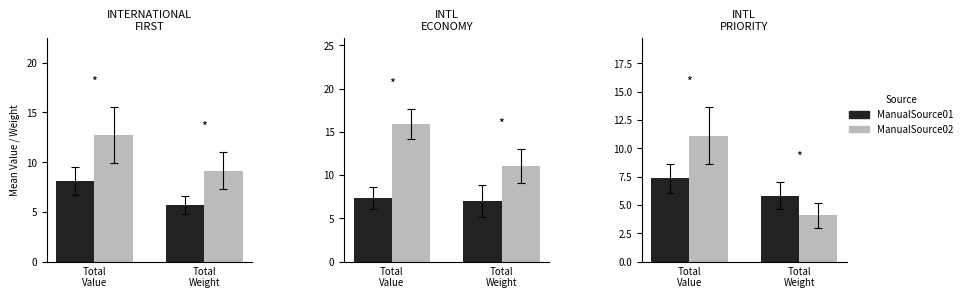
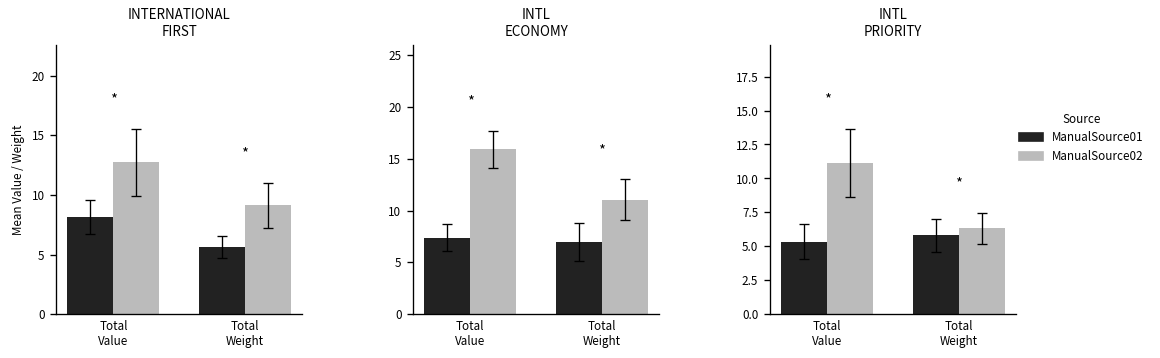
INTL PRIORITY, ManualSource01, Total Value: 7.4 -> 5.4
INTL PRIORITY, ManualSource02, Total Weight: 4.1 -> 6.3
